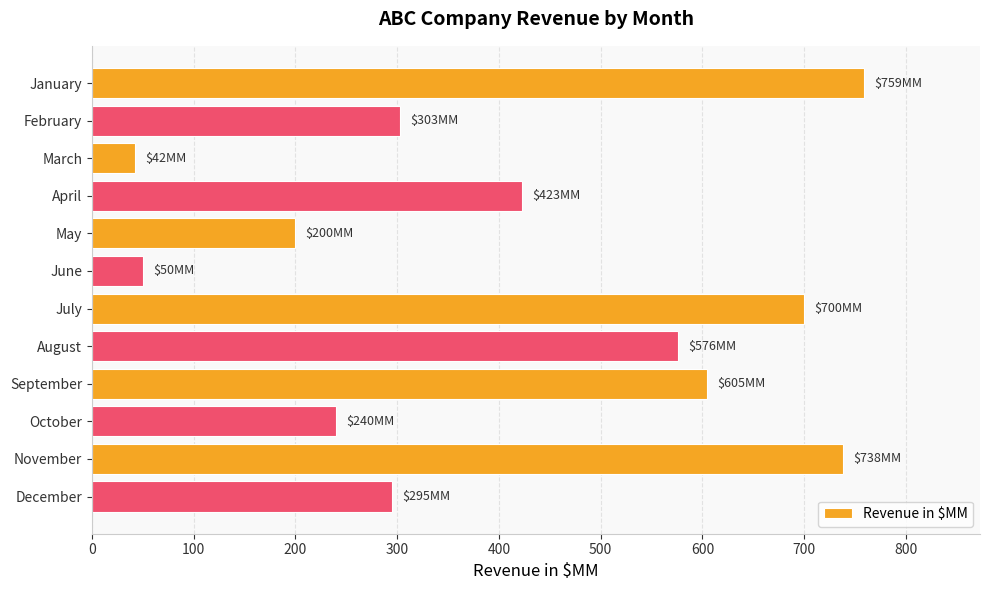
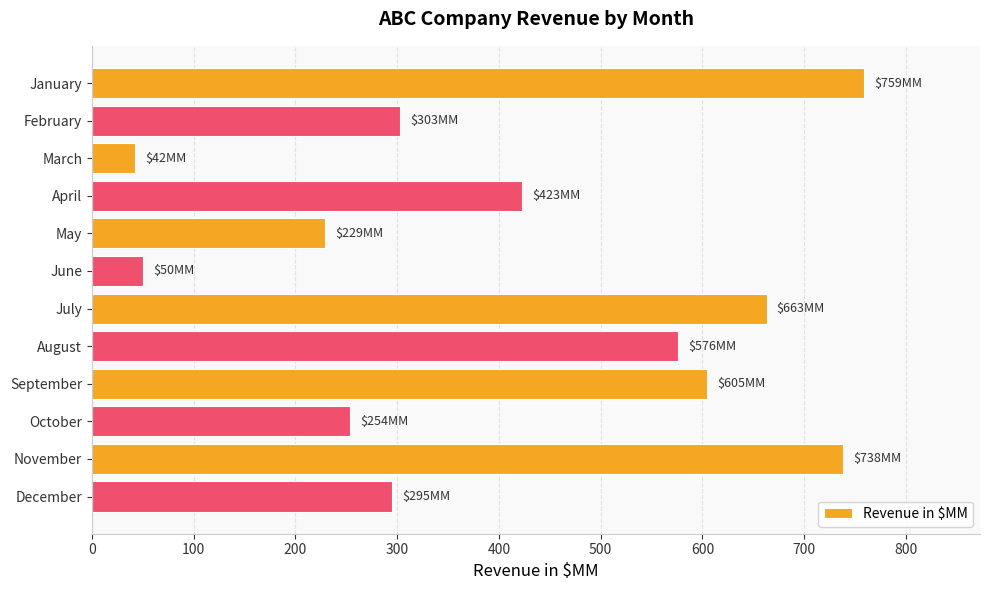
May: $200 -> $229
July: $700 -> $663
October: $240 -> $254
